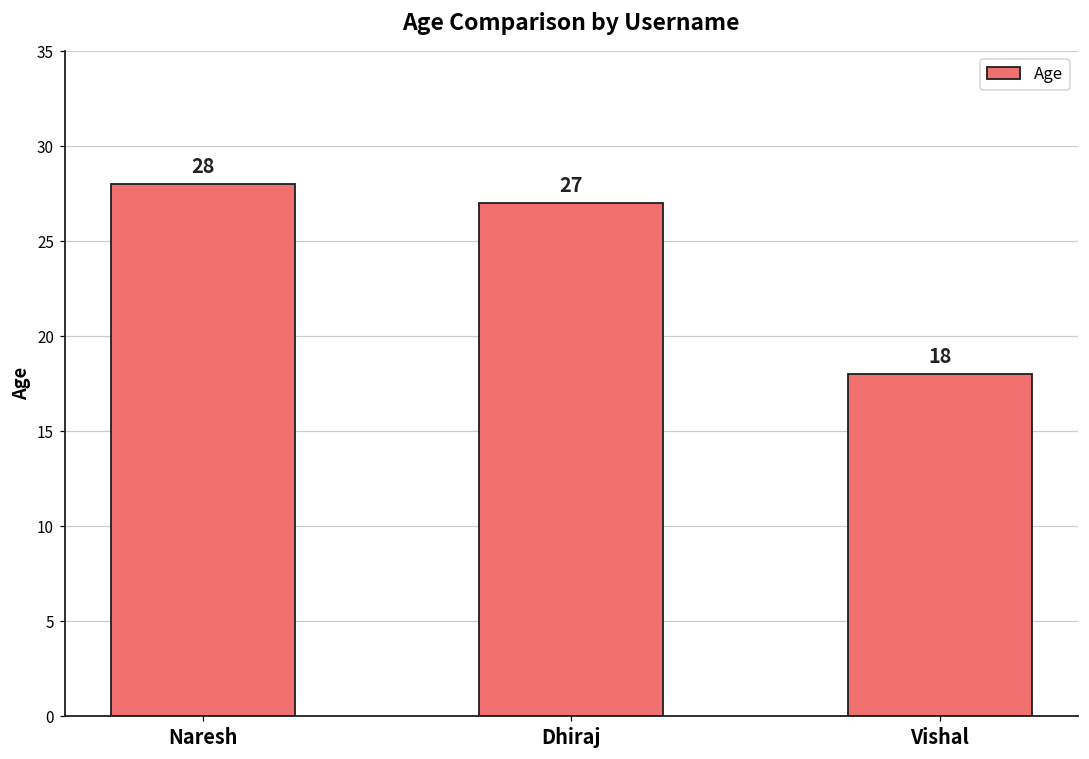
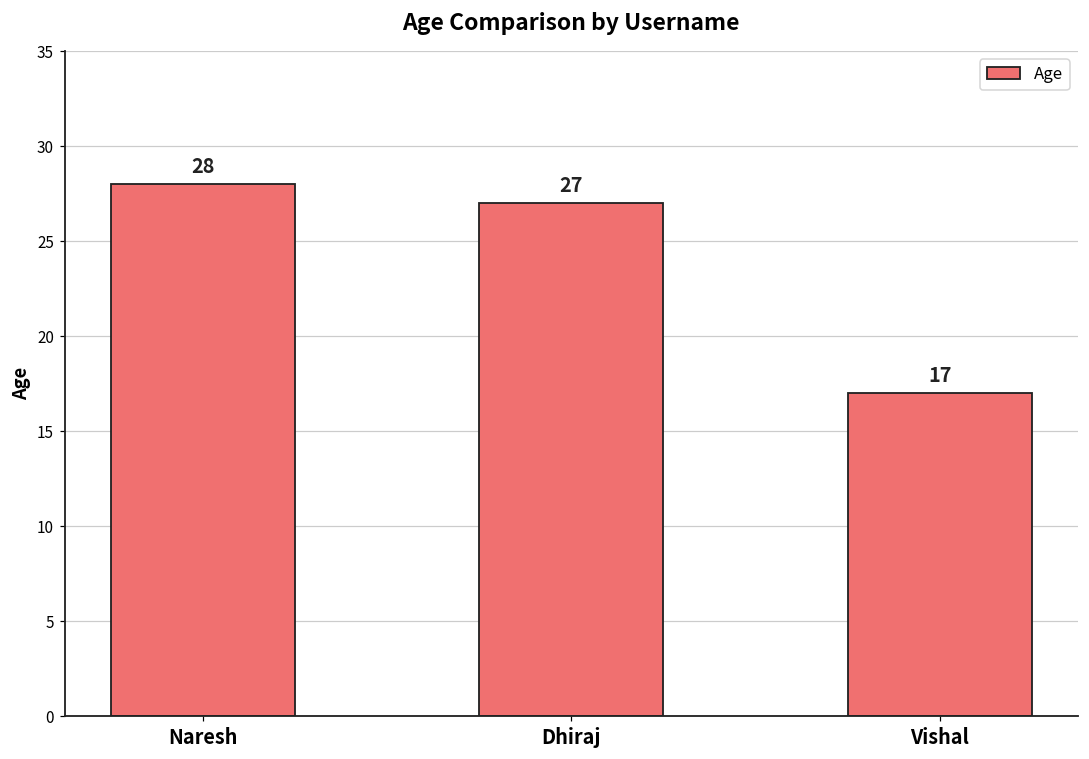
Vishal: 18 -> 17
